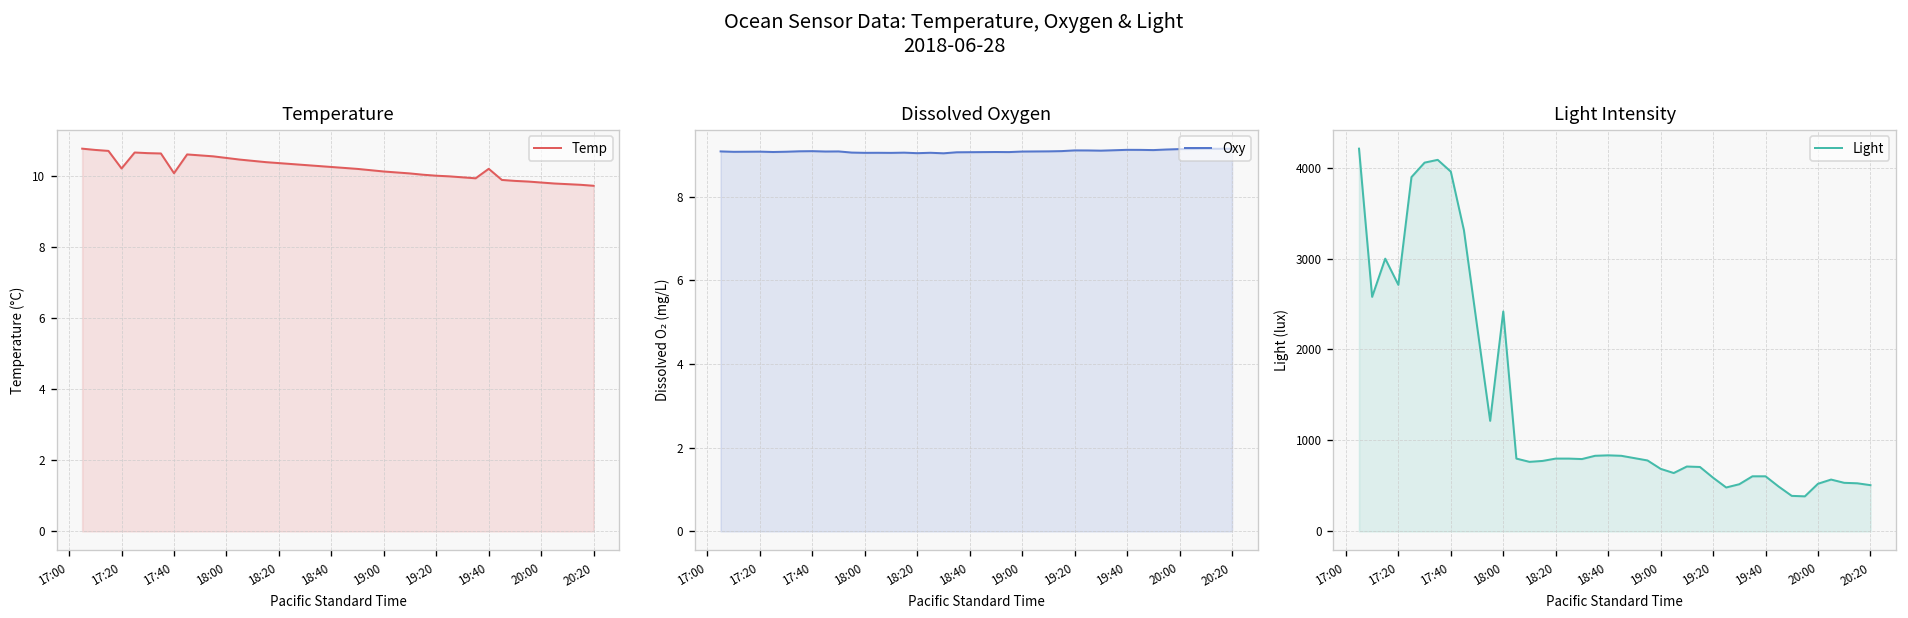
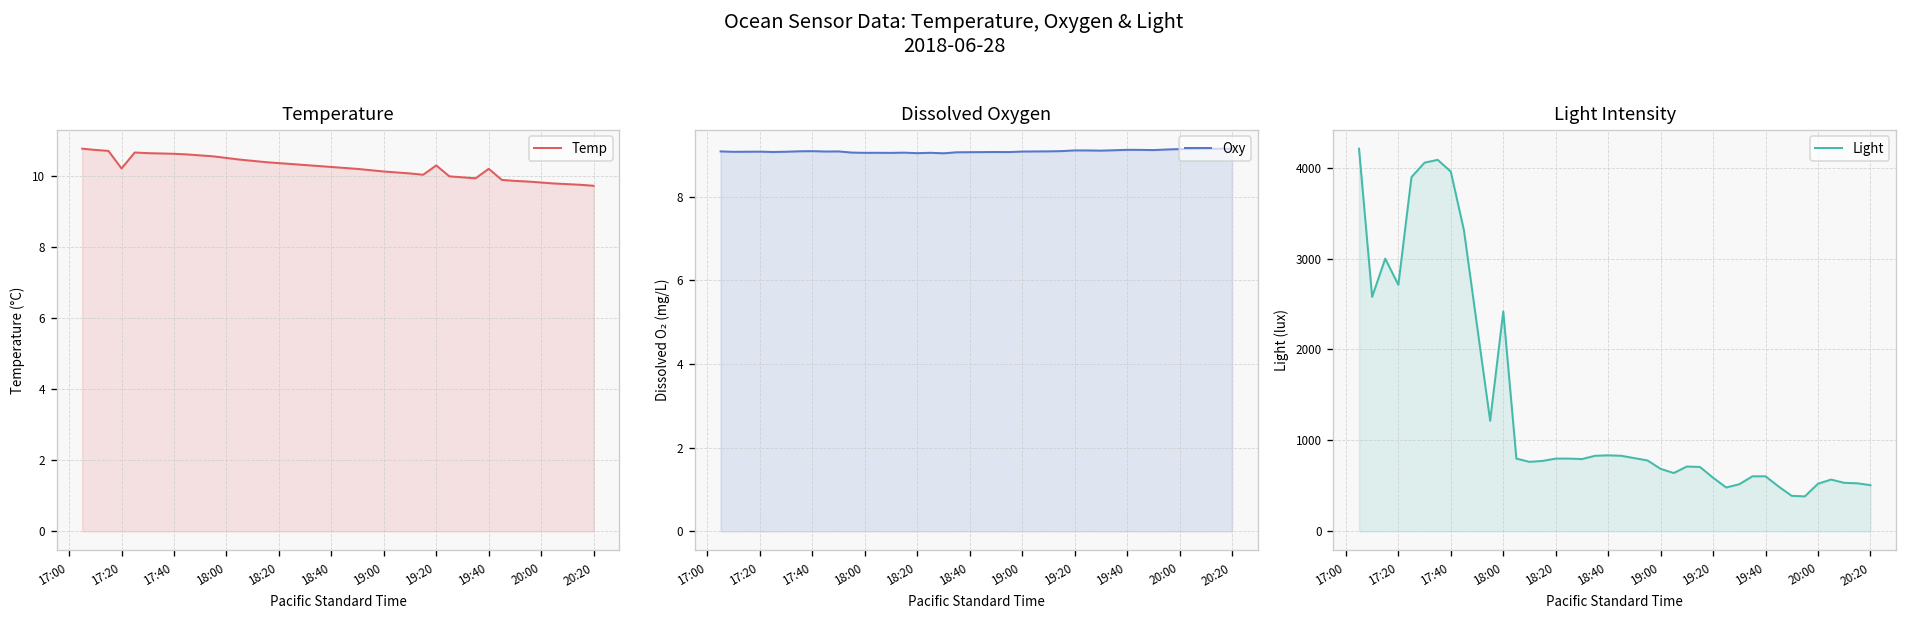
Temperature, 17:40: 10.1 -> 10.6
Temperature, 19:20: 10.0 -> 10.3
